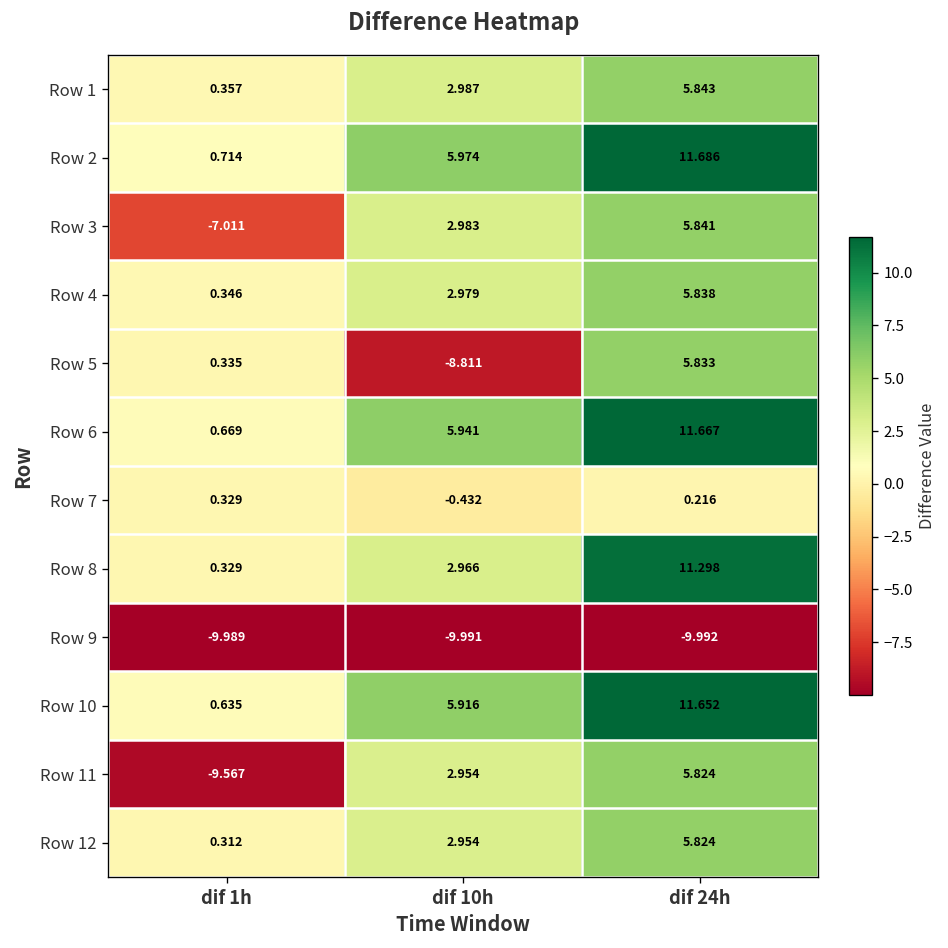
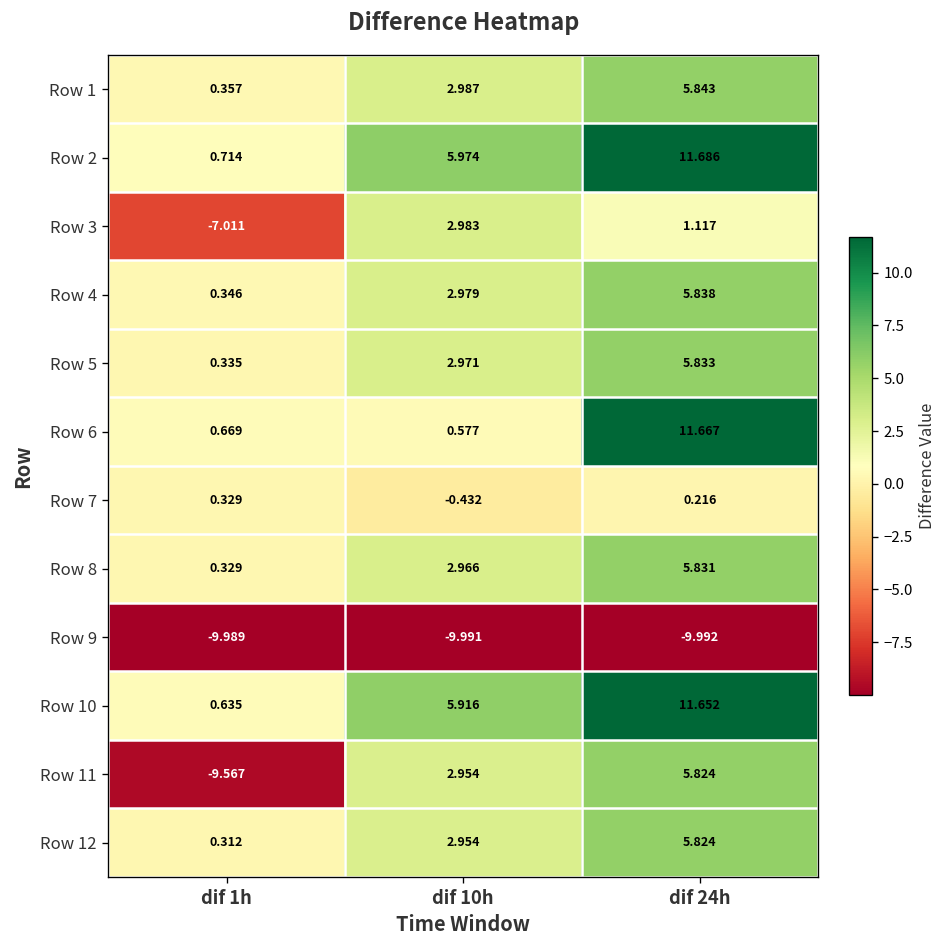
Row 3, dif 24h: 5.841 -> 1.117
Row 5, dif 10h: -8.811 -> 2.971
Row 6, dif 10h: 5.941 -> 0.577
Row 8, dif 24h: 11.298 -> 5.831
